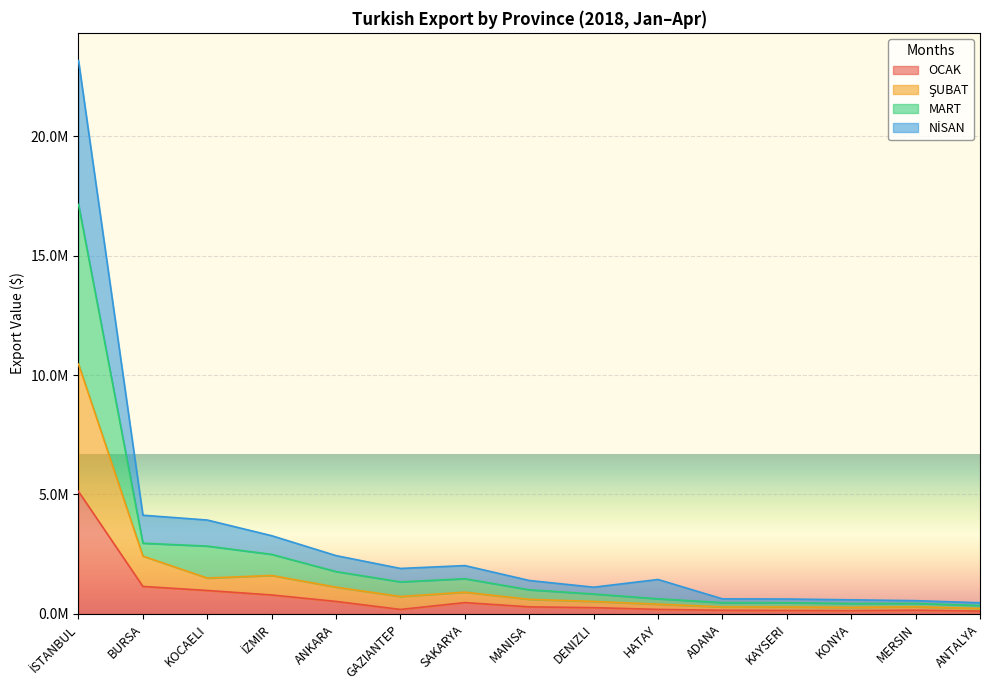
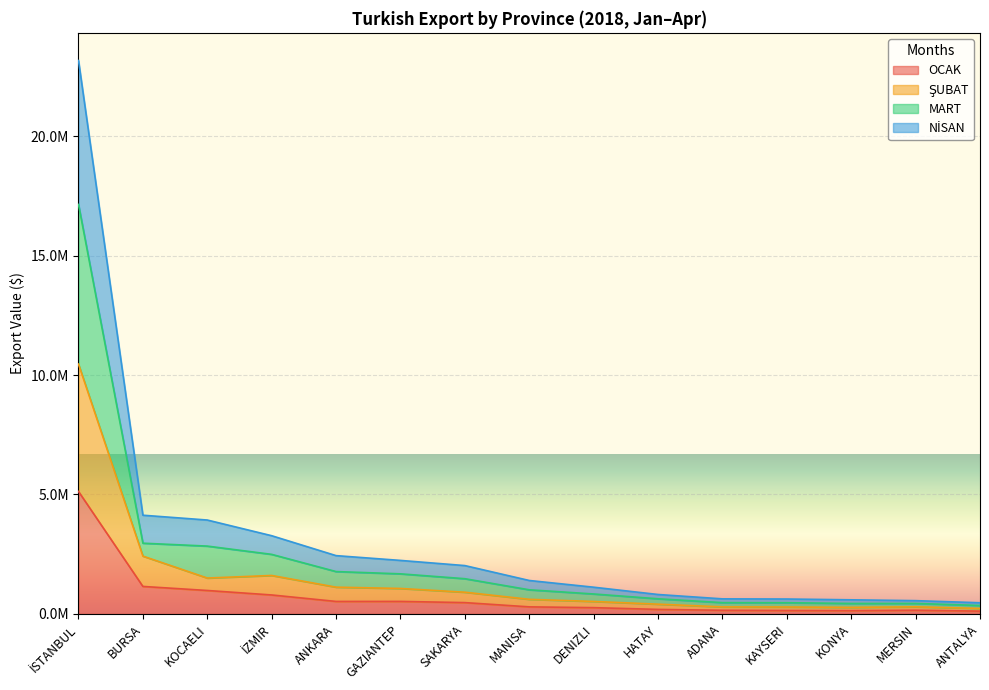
OCAK, GAZIANTEP: 200000 -> 500000
NİSAN, HATAY: 800000 -> 200000
